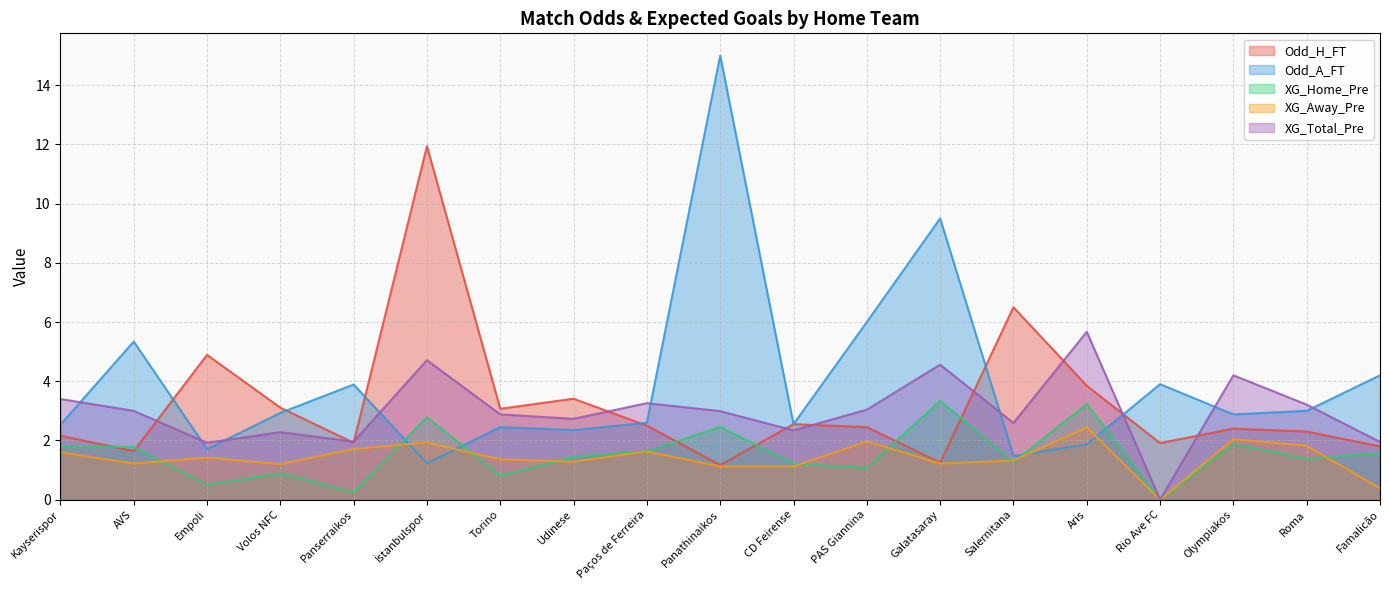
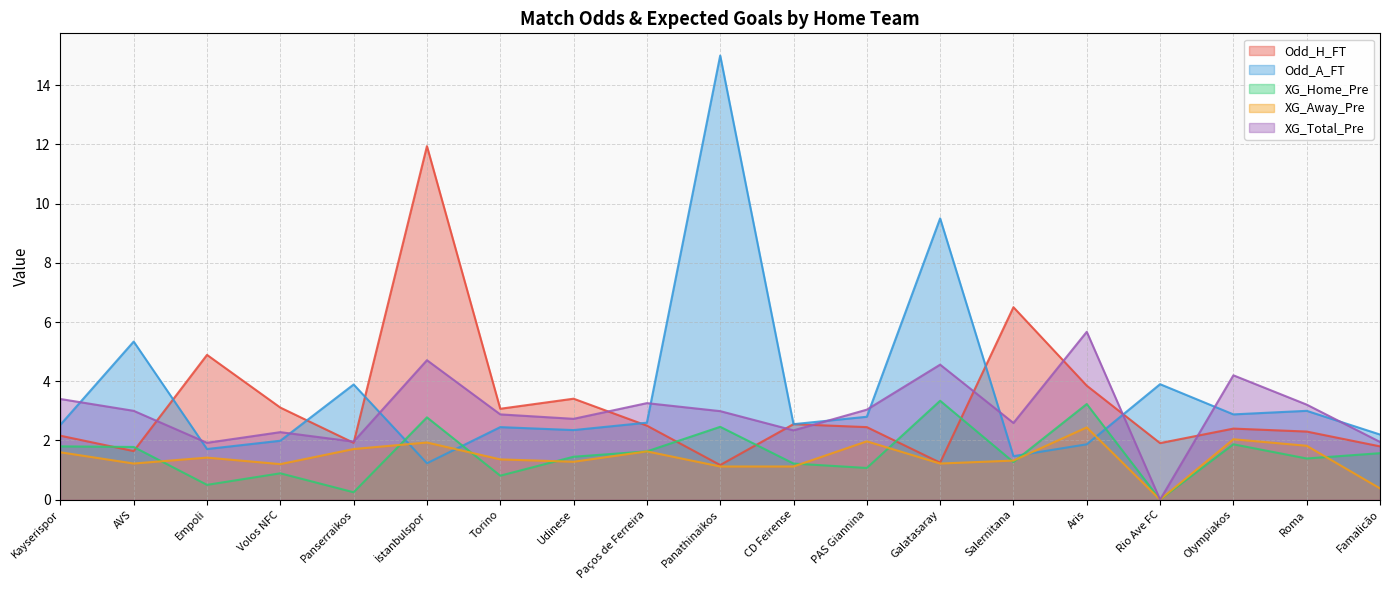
Odd_A_FT, Volos NFC: 2.9 -> 2.0
Odd_A_FT, PAS Giannina: 6.0 -> 2.8
Odd_A_FT, Famalicão: 4.2 -> 2.2
